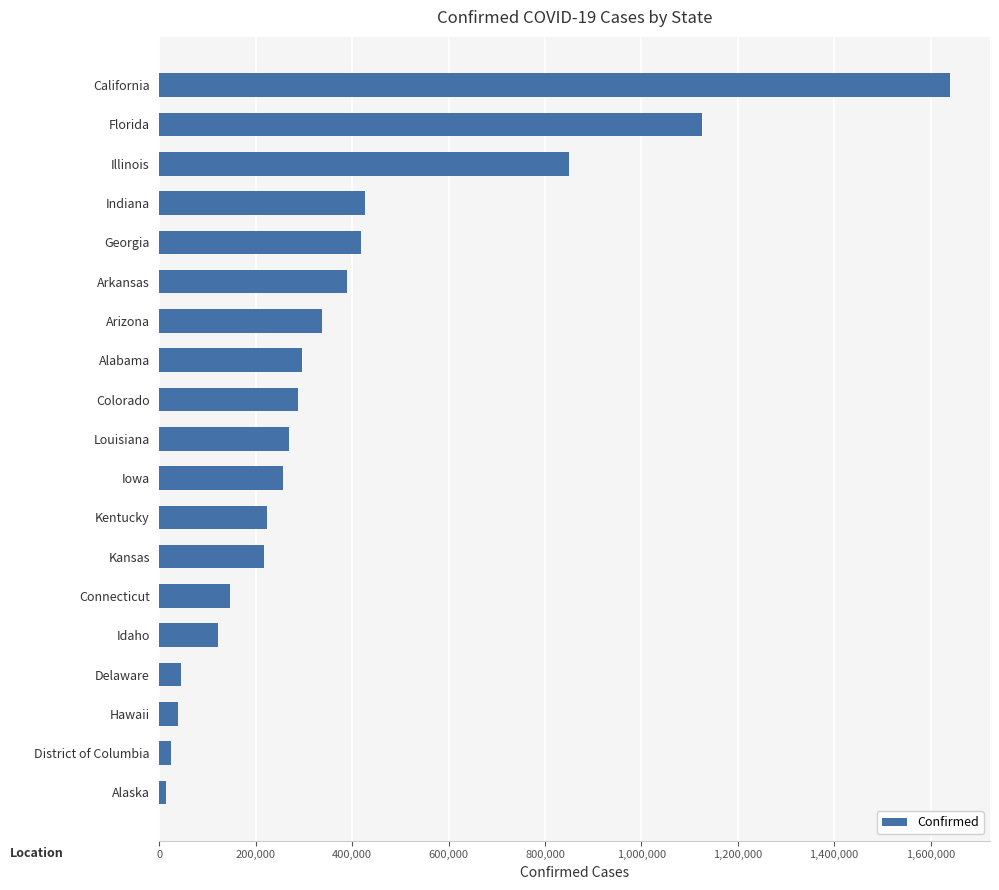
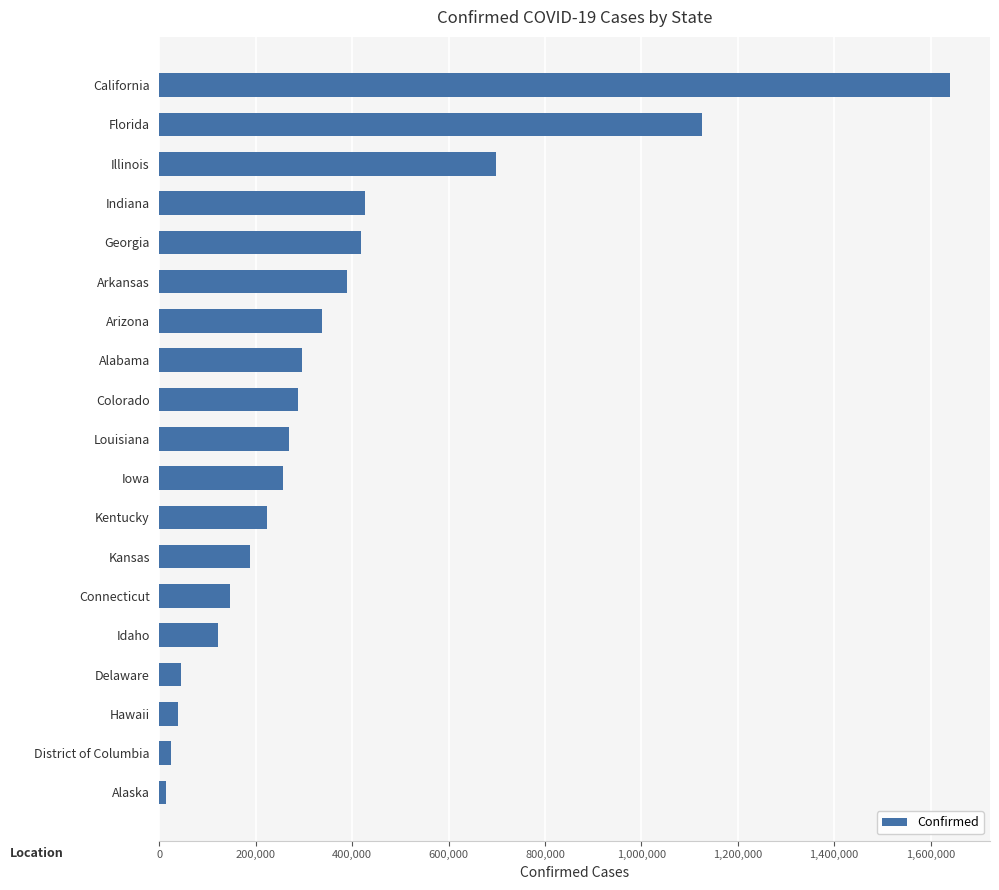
Illinois: 850,000 -> 700,000
Kansas: 220,000 -> 190,000
